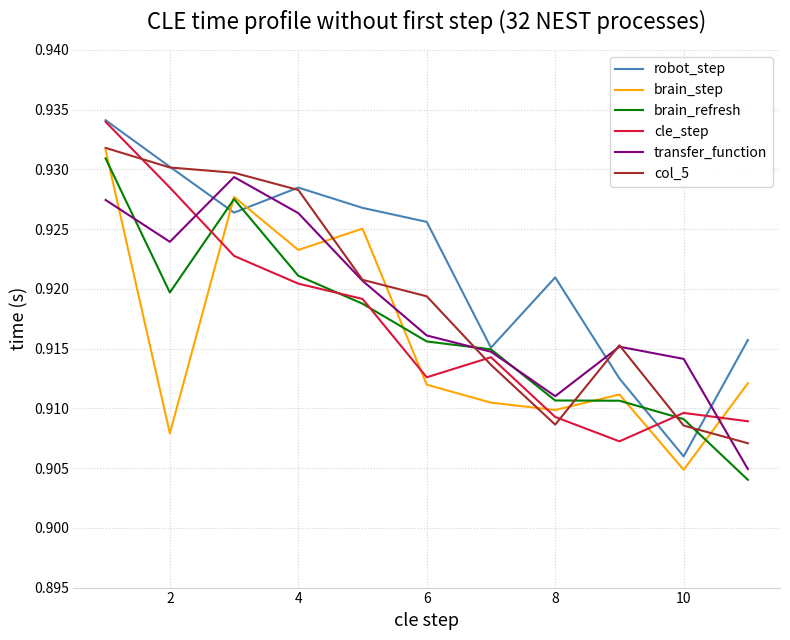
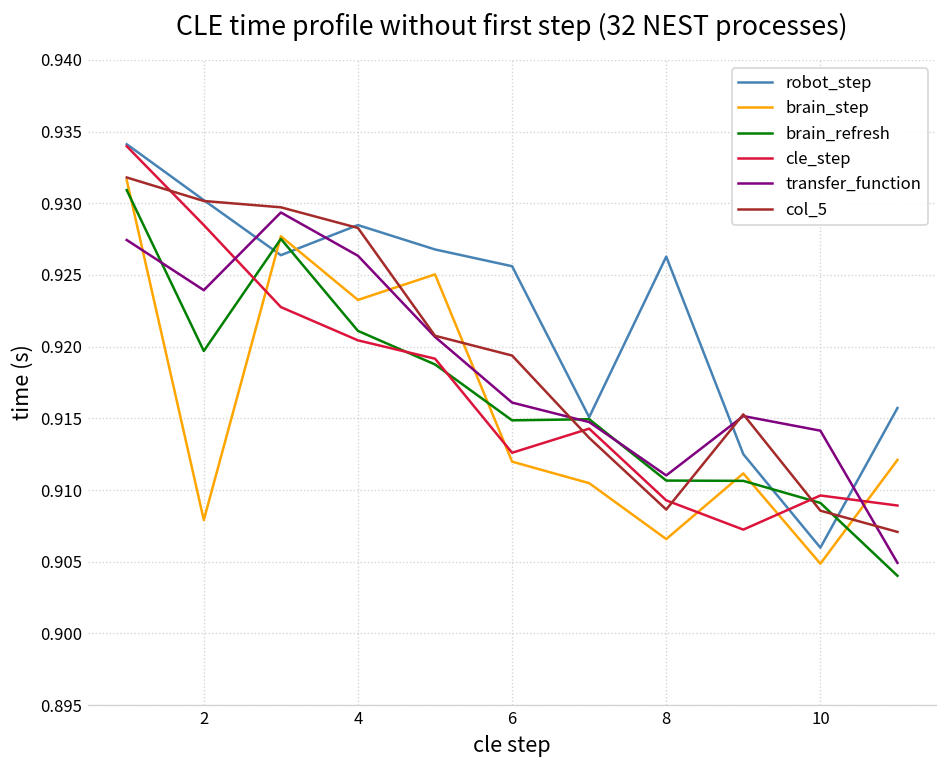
brain_refresh, 6: 0.9156 -> 0.9149
robot_step, 8: 0.9210 -> 0.9263
brain_step, 8: 0.9099 -> 0.9066
